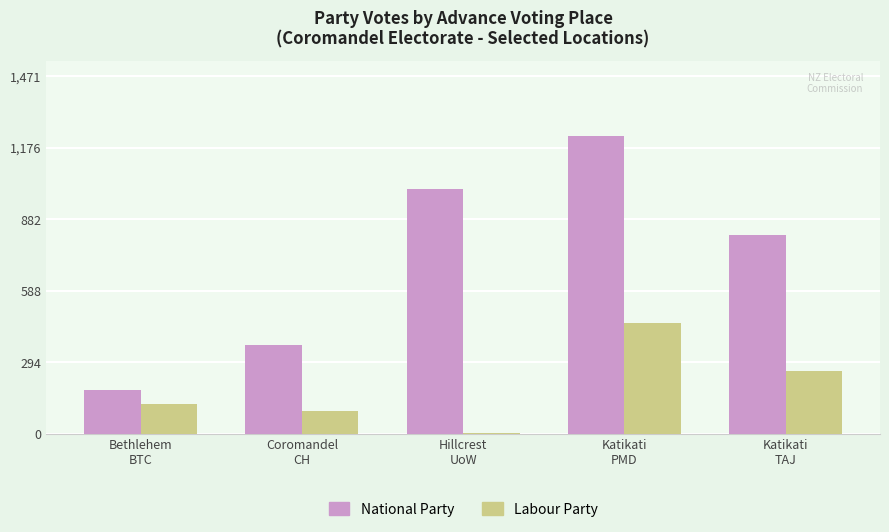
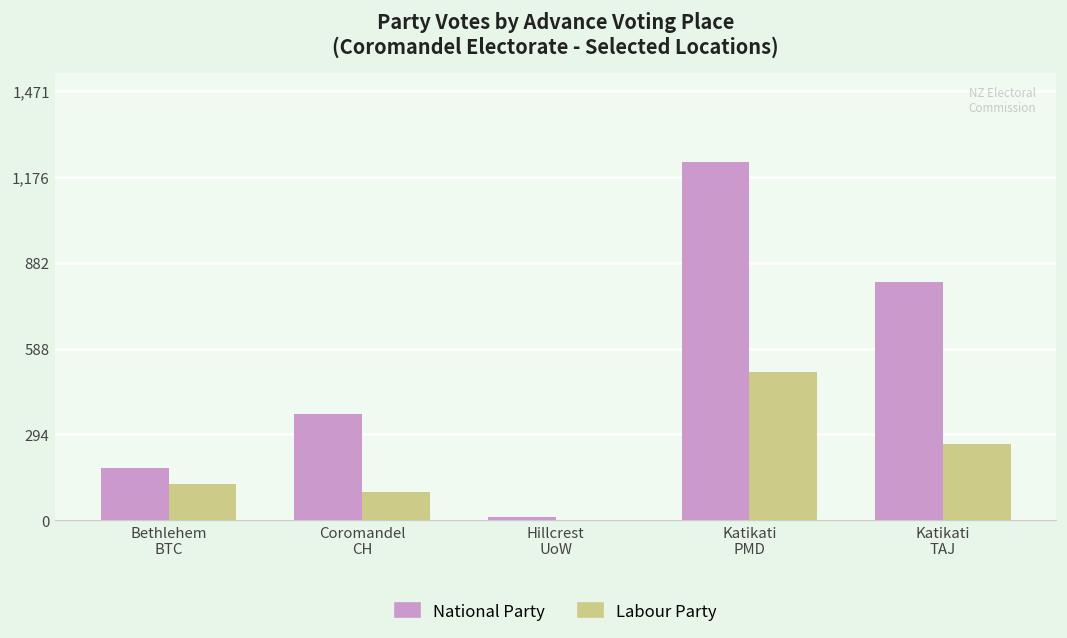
National Party, Hillcrest UoW: 1,010 -> 10
Labour Party, Katikati PMD: 460 -> 510
